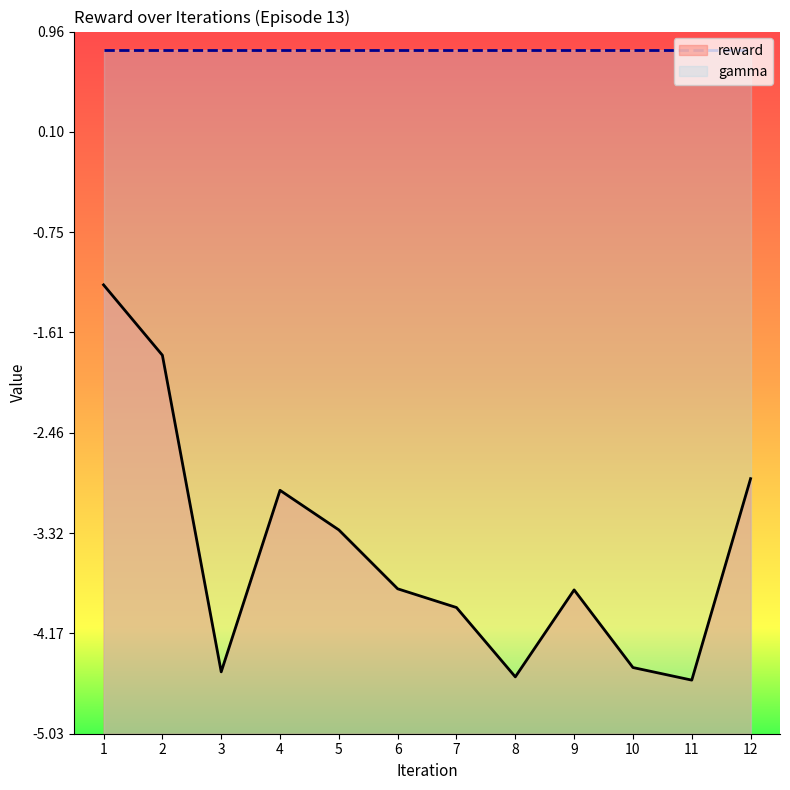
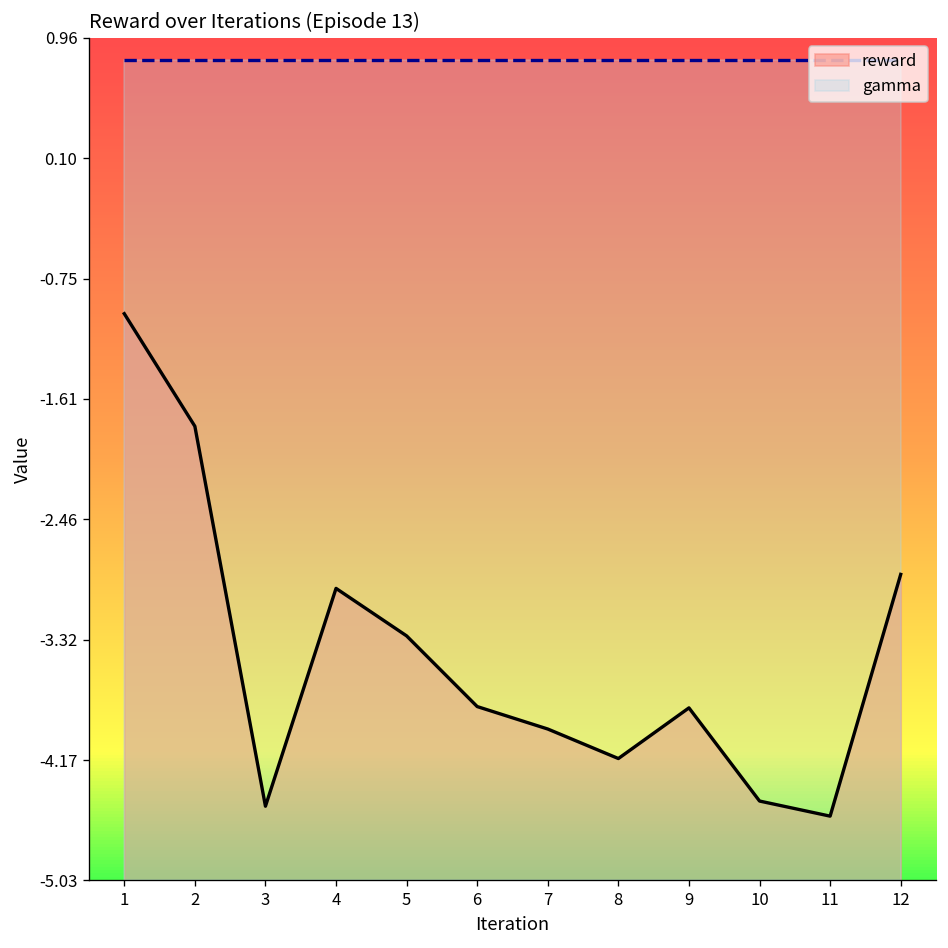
reward, 1: -1.2 -> -1.0
reward, 8: -4.54 -> -4.16
